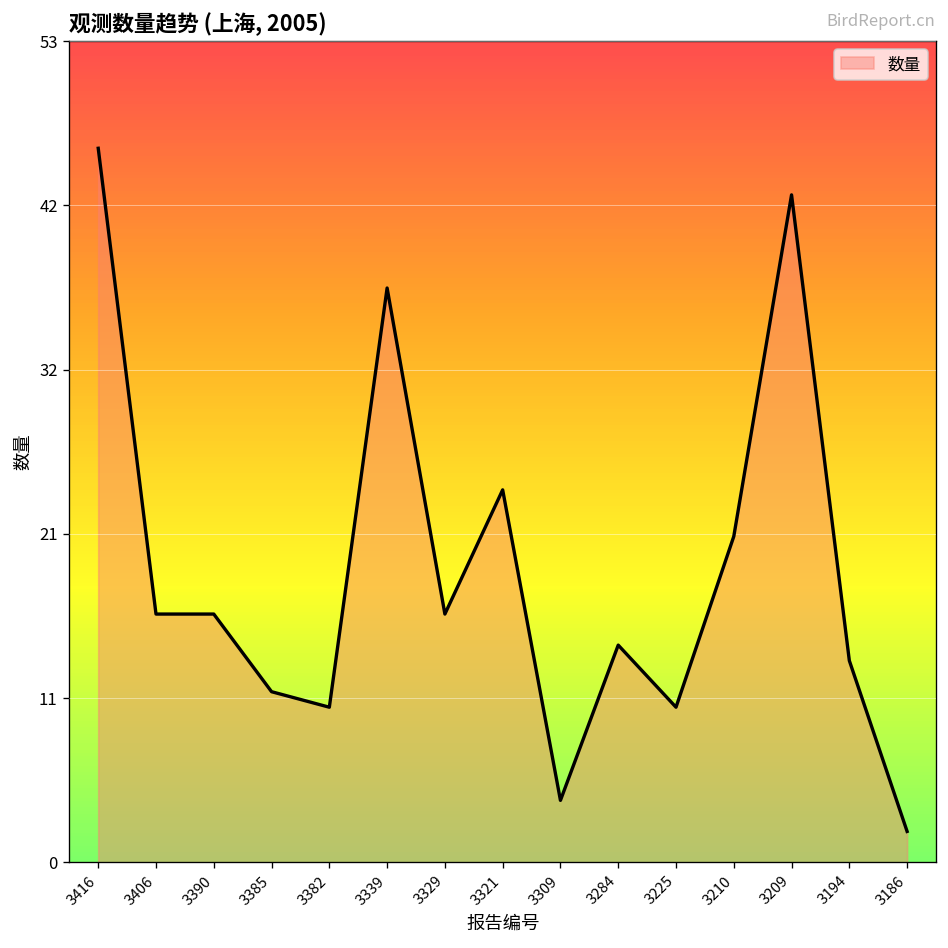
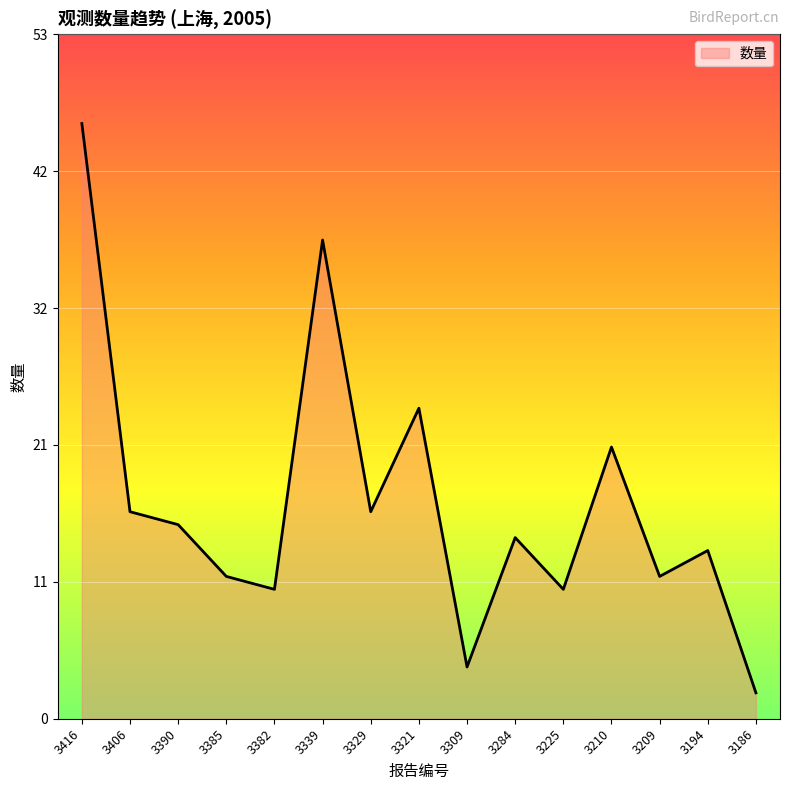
3390: 16 -> 15
3209: 43 -> 11
